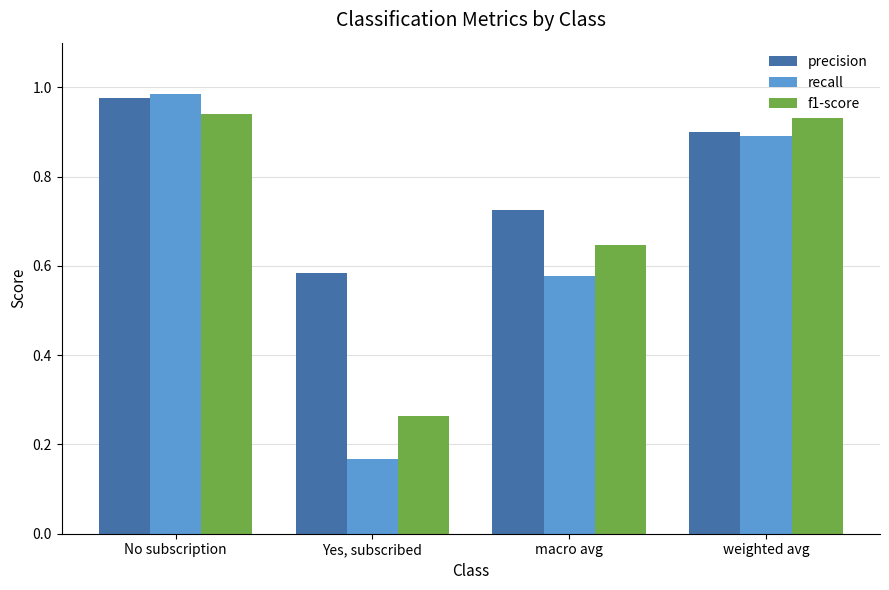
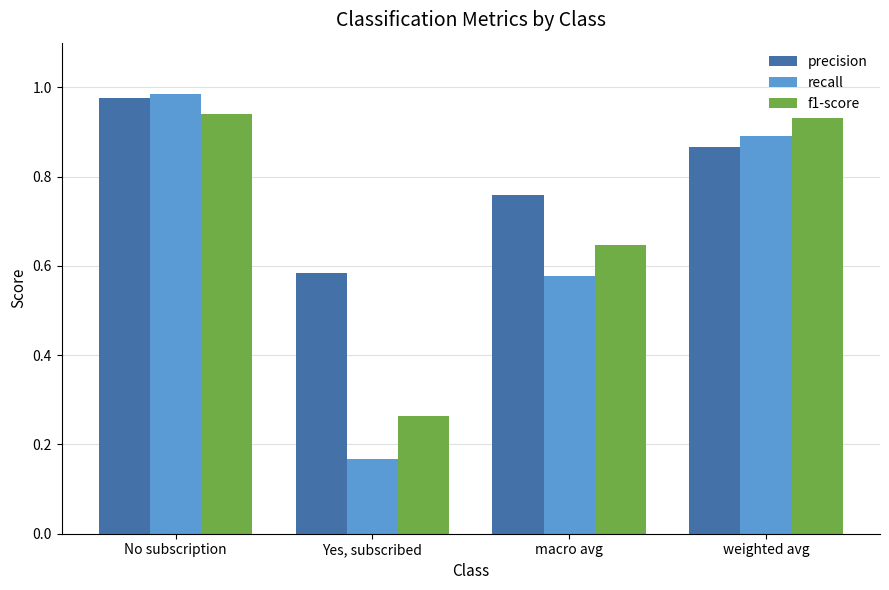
precision, macro avg: 0.73 -> 0.76
precision, weighted avg: 0.90 -> 0.87
